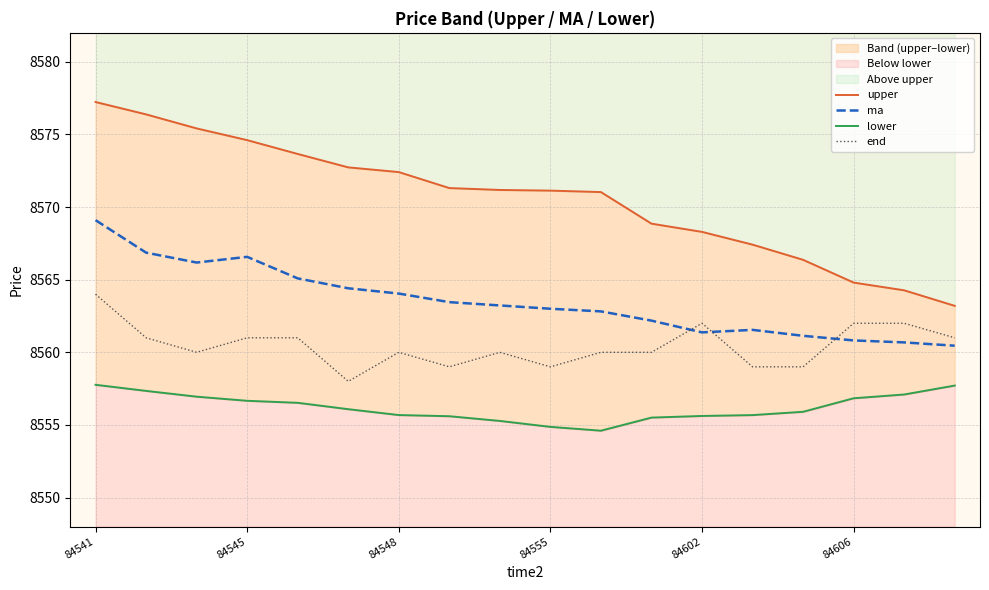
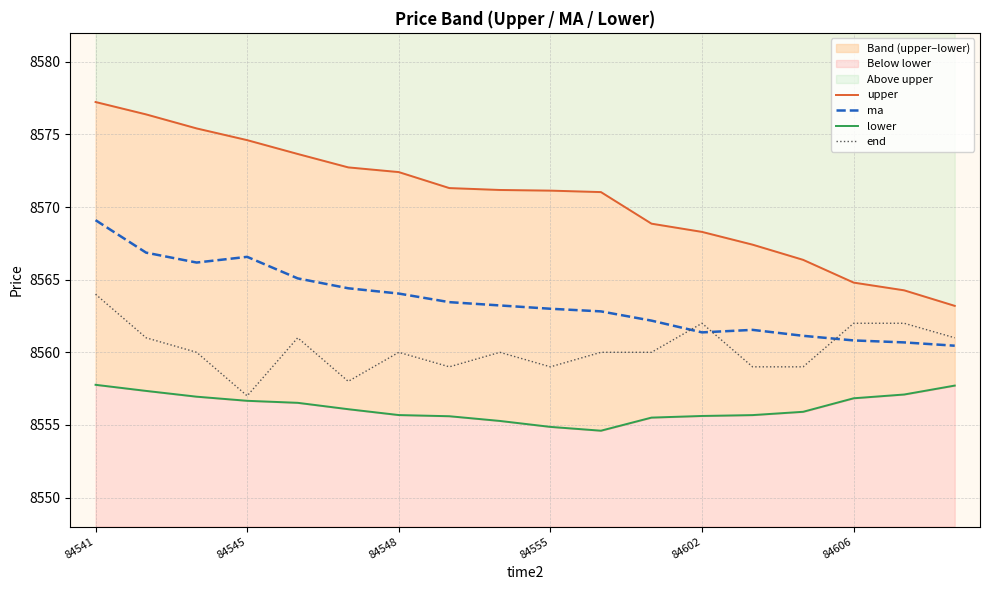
end, 84545: 8561 -> 8557
